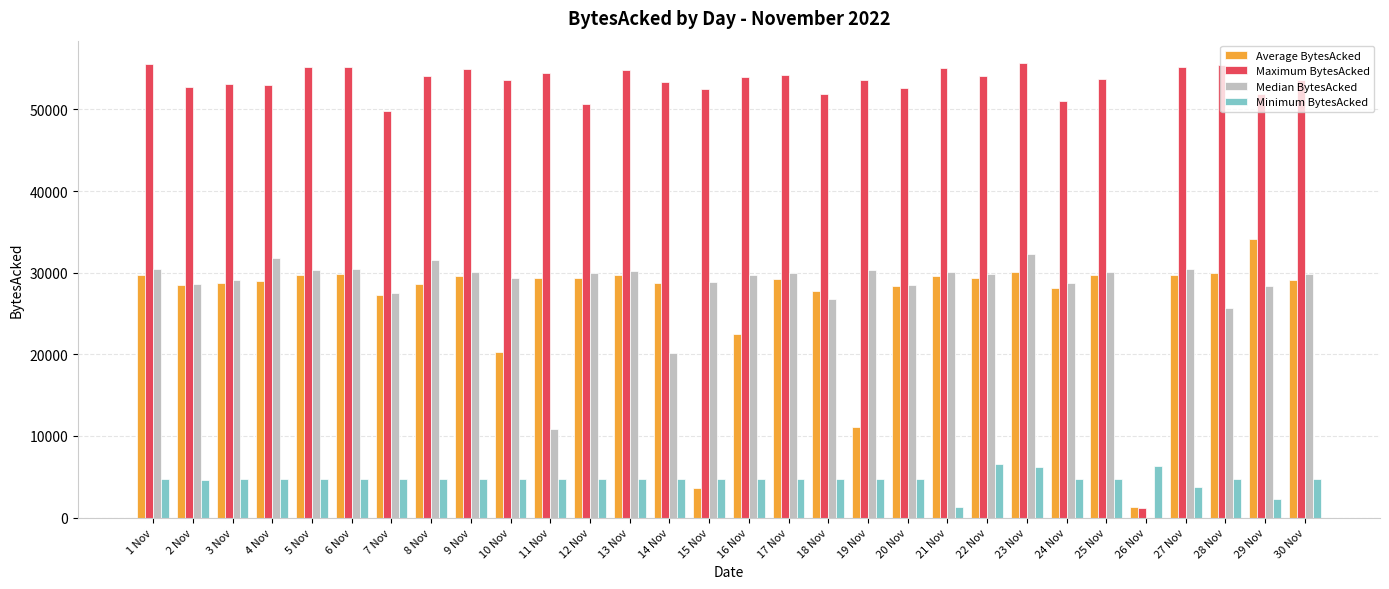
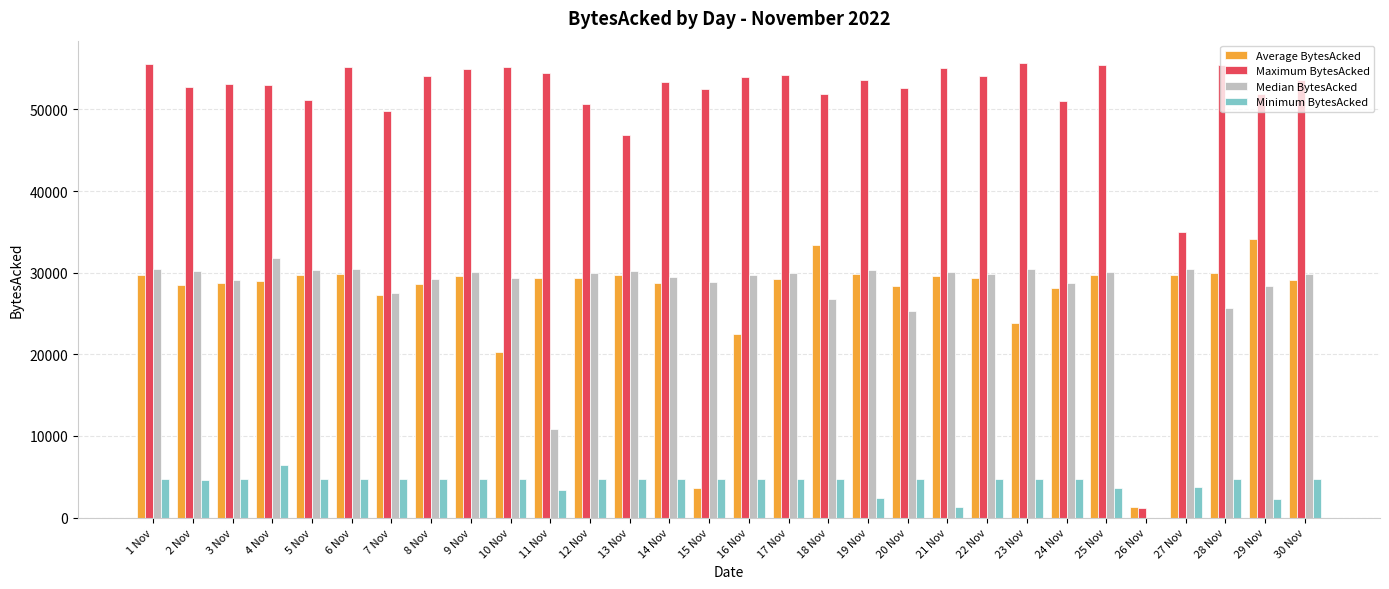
Median BytesAcked, 2 Nov: 29000 -> 30000
Minimum BytesAcked, 4 Nov: 5000 -> 6000
Maximum BytesAcked, 5 Nov: 55000 -> 51000
Median BytesAcked, 8 Nov: 32000 -> 29000
Maximum BytesAcked, 10 Nov: 54000 -> 55000
Minimum BytesAcked, 11 Nov: 5000 -> 3000
Maximum BytesAcked, 13 Nov: 55000 -> 47000
Median BytesAcked, 14 Nov: 20000 -> 29000
Average BytesAcked, 18 Nov: 28000 -> 33000
Average BytesAcked, 19 Nov: 11000 -> 30000
Minimum BytesAcked, 19 Nov: 5000 -> 2000
Median BytesAcked, 20 Nov: 29000 -> 25000
Minimum BytesAcked, 22 Nov: 7000 -> 5000
Average BytesAcked, 23 Nov: 30000 -> 24000
Median BytesAcked, 23 Nov: 32000 -> 31000
Minimum BytesAcked, 23 Nov: 6000 -> 5000
Maximum BytesAcked, 25 Nov: 54000 -> 55000
Minimum BytesAcked, 25 Nov: 5000 -> 4000
Minimum BytesAcked, 26 Nov: 6000 -> 0
Maximum BytesAcked, 27 Nov: 55000 -> 35000
